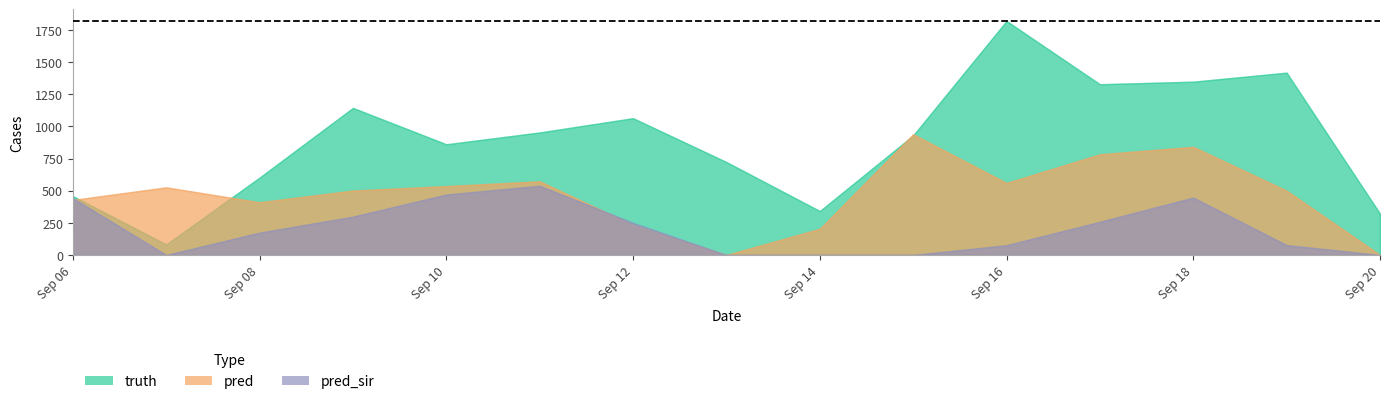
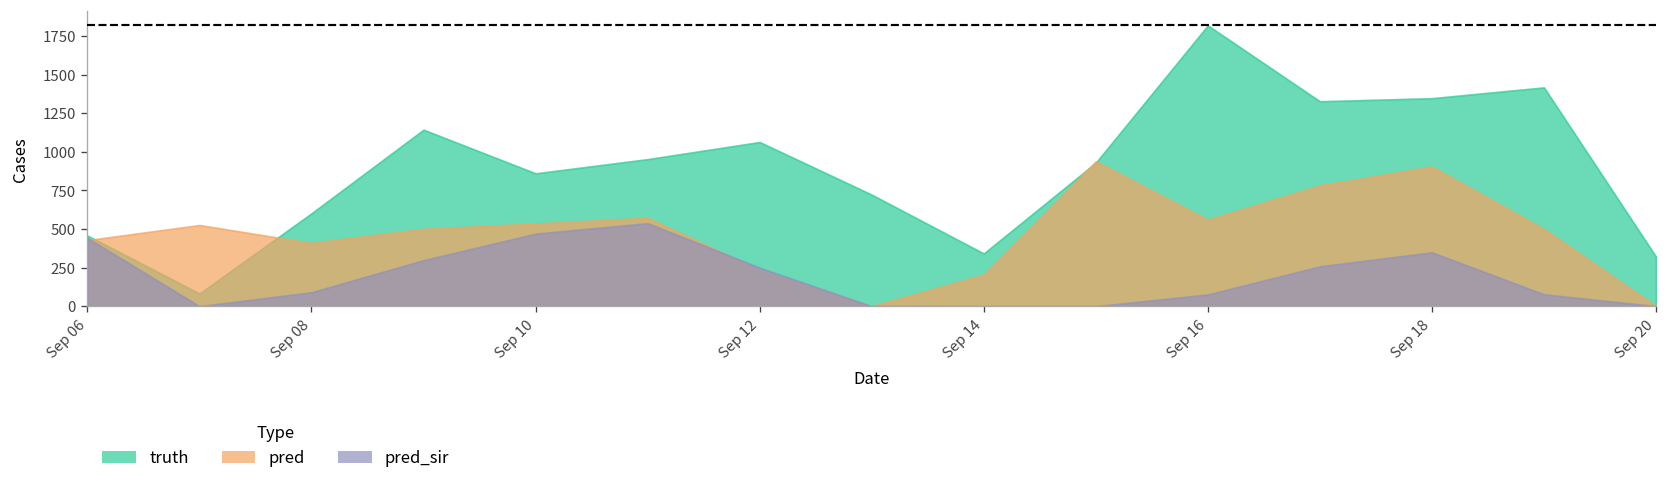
pred_sir, Sep 08: 170 -> 90
pred, Sep 18: 840 -> 910
pred_sir, Sep 18: 450 -> 350
